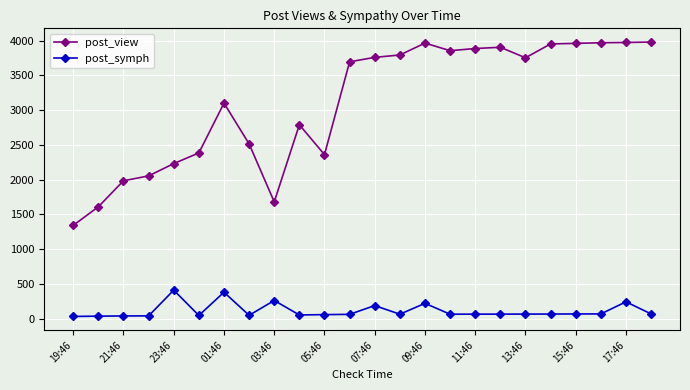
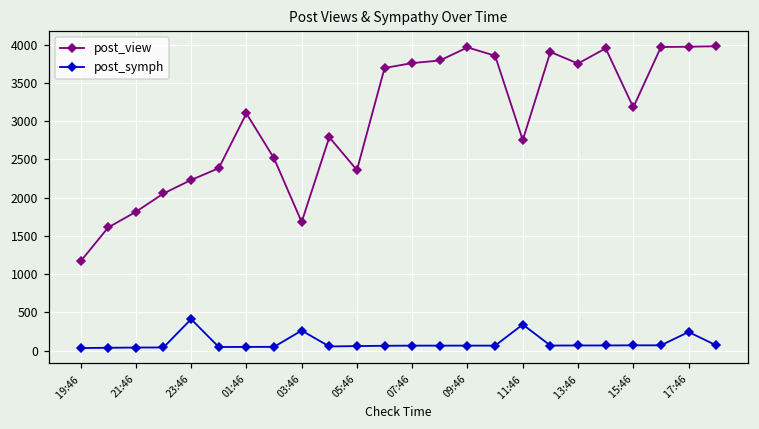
post_view, 19:46: 1300 -> 1200
post_view, 21:46: 2000 -> 1800
post_symph, 01:46: 400 -> 0
post_symph, 07:46: 200 -> 100
post_symph, 09:46: 200 -> 100
post_view, 11:46: 3900 -> 2800
post_symph, 11:46: 100 -> 300
post_view, 15:46: 4000 -> 3200
